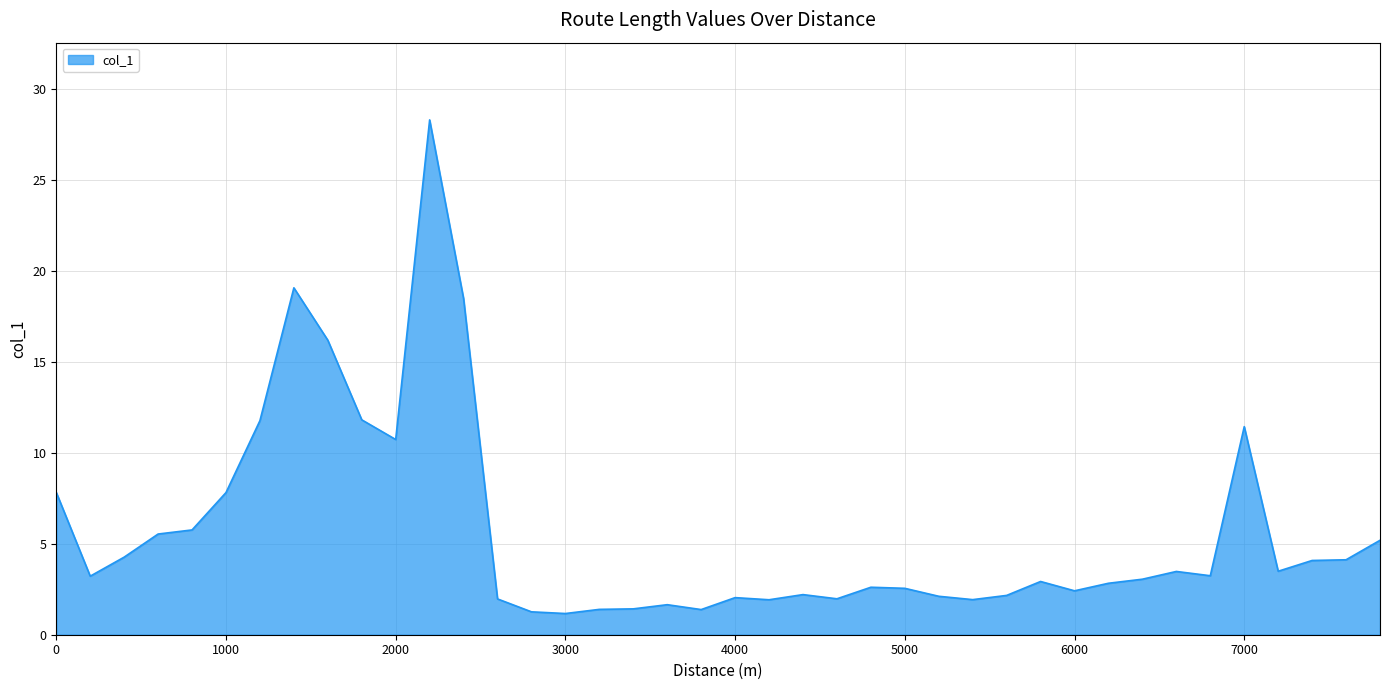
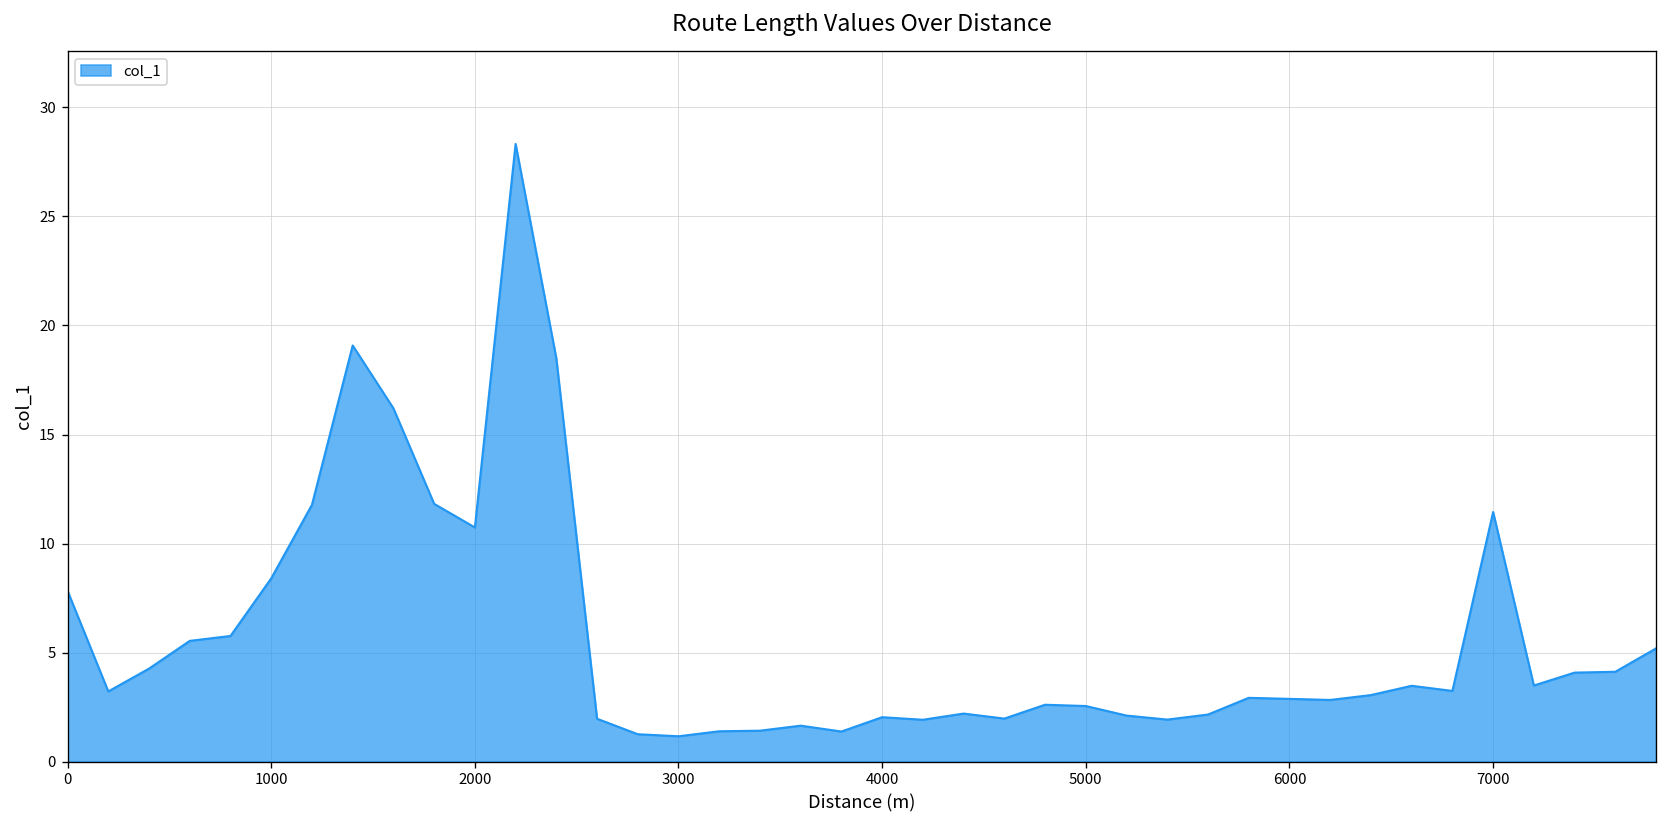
1000: 7.8 -> 8.4
6000: 2.4 -> 2.9
